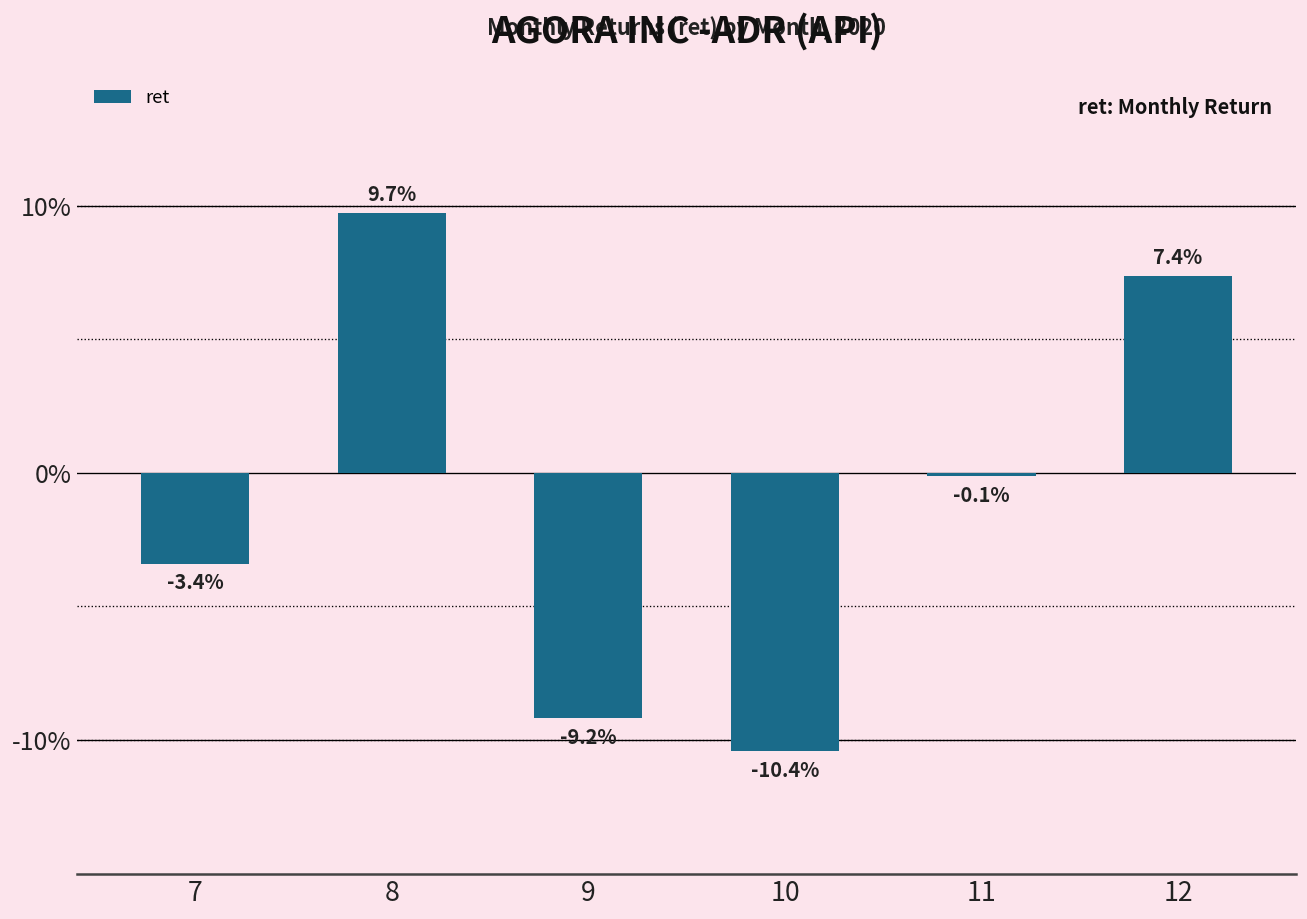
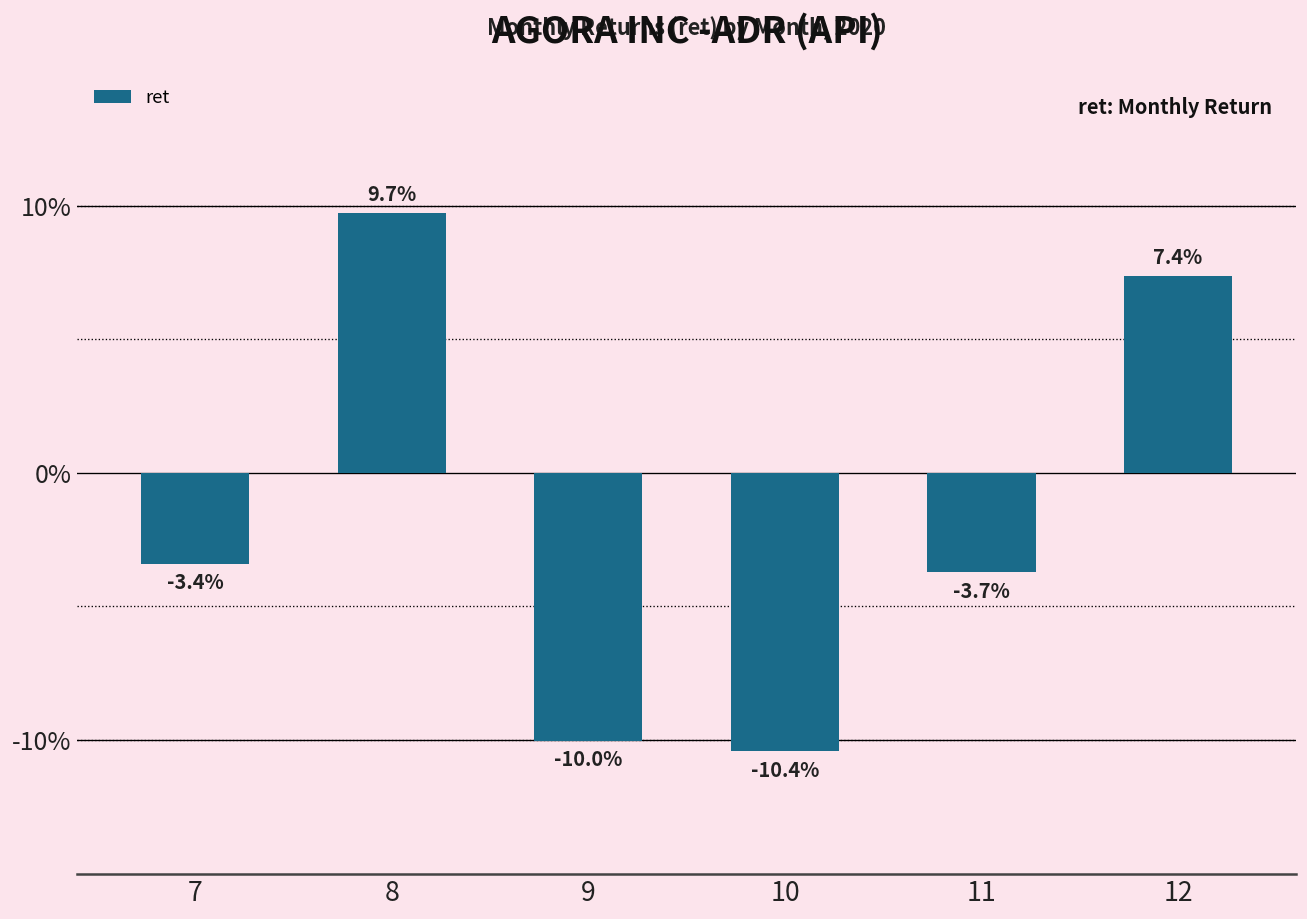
9: -9.2% -> -10.0%
11: -0.1% -> -3.7%
